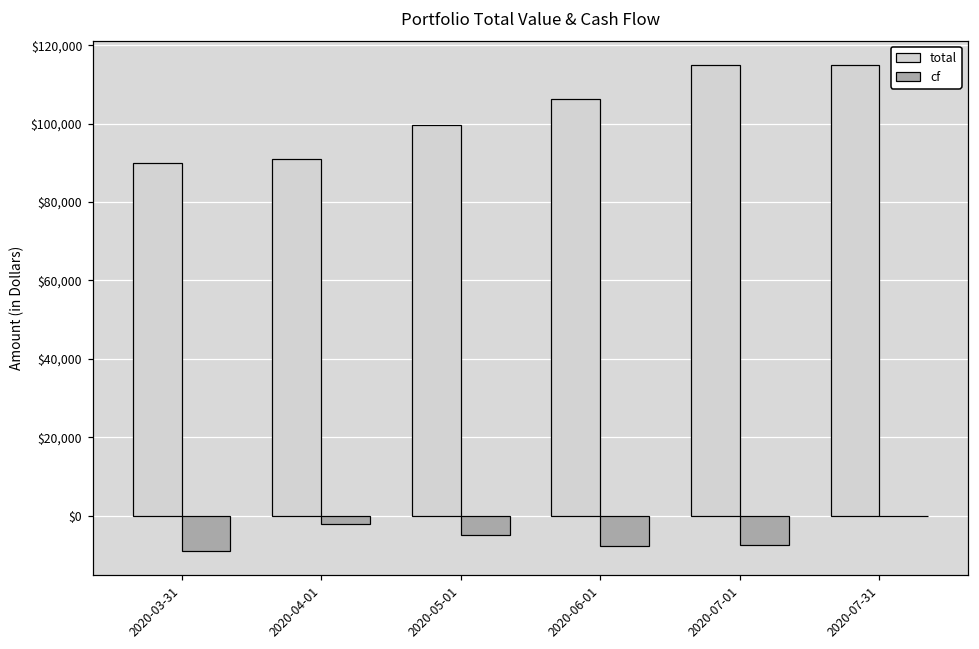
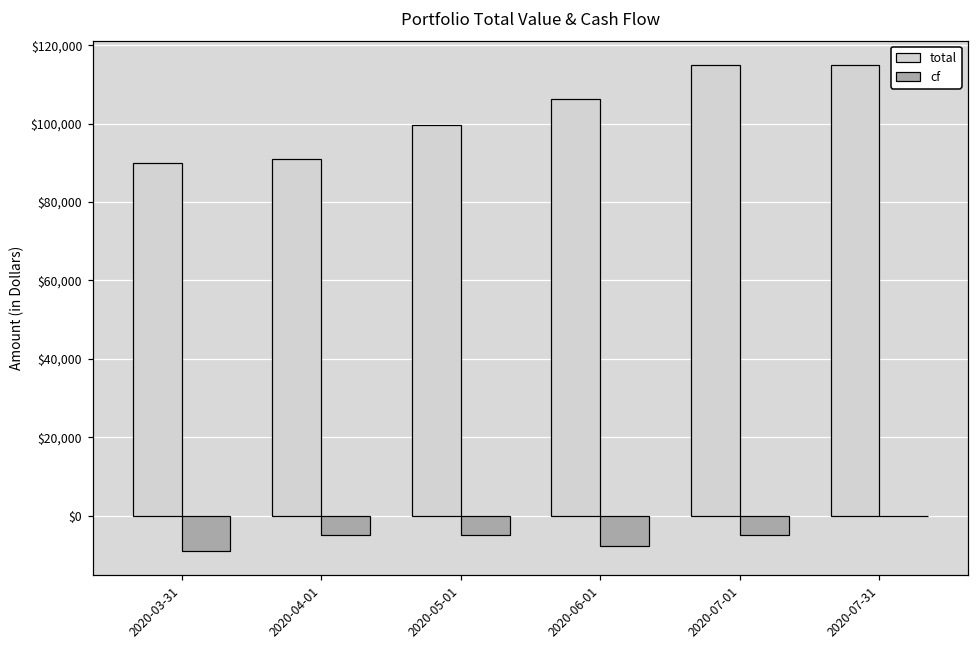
cf, 2020-04-01: $-2,000 -> $-5,000
cf, 2020-07-01: $-7,000 -> $-5,000
